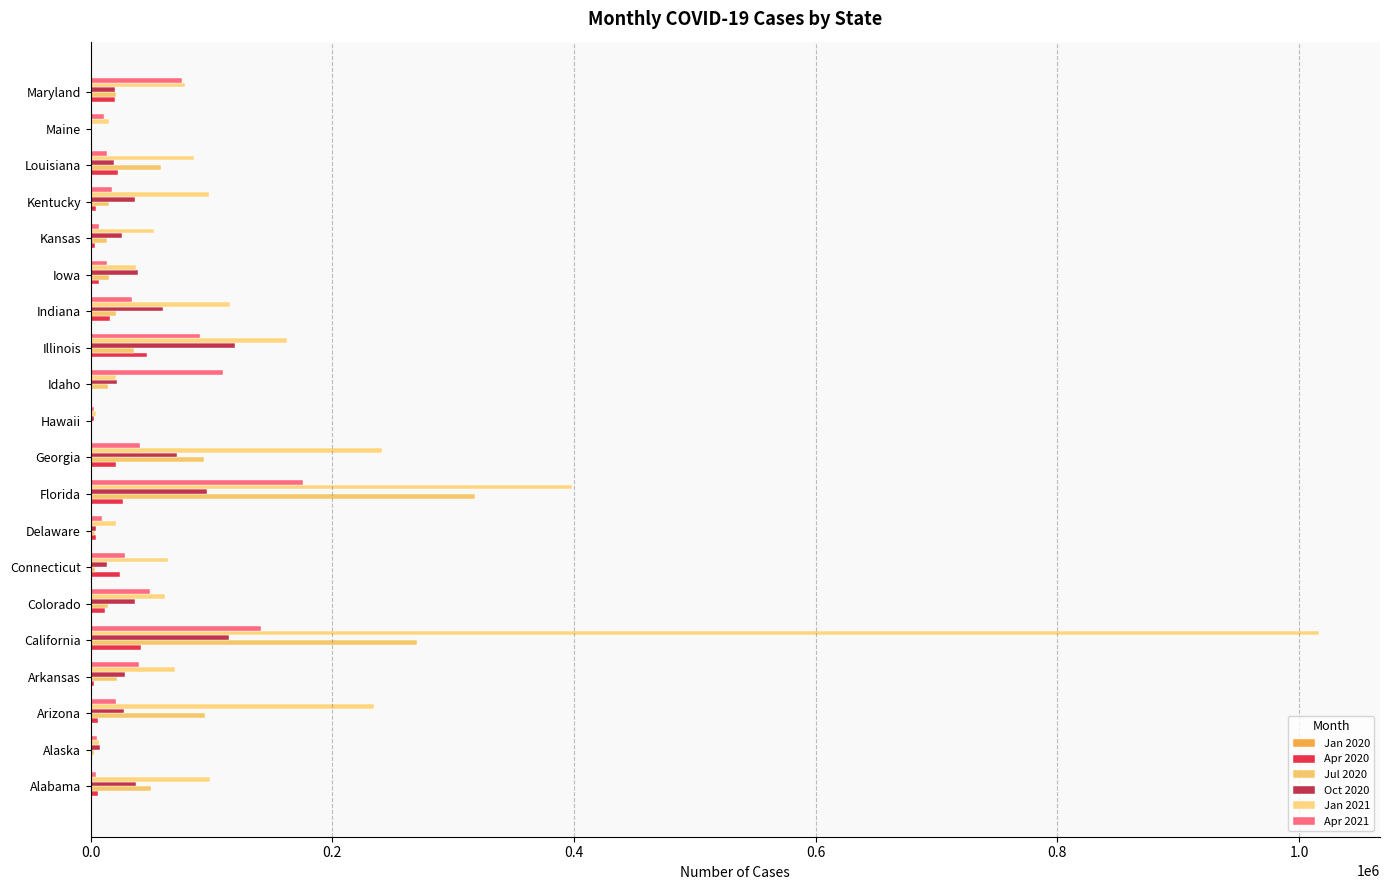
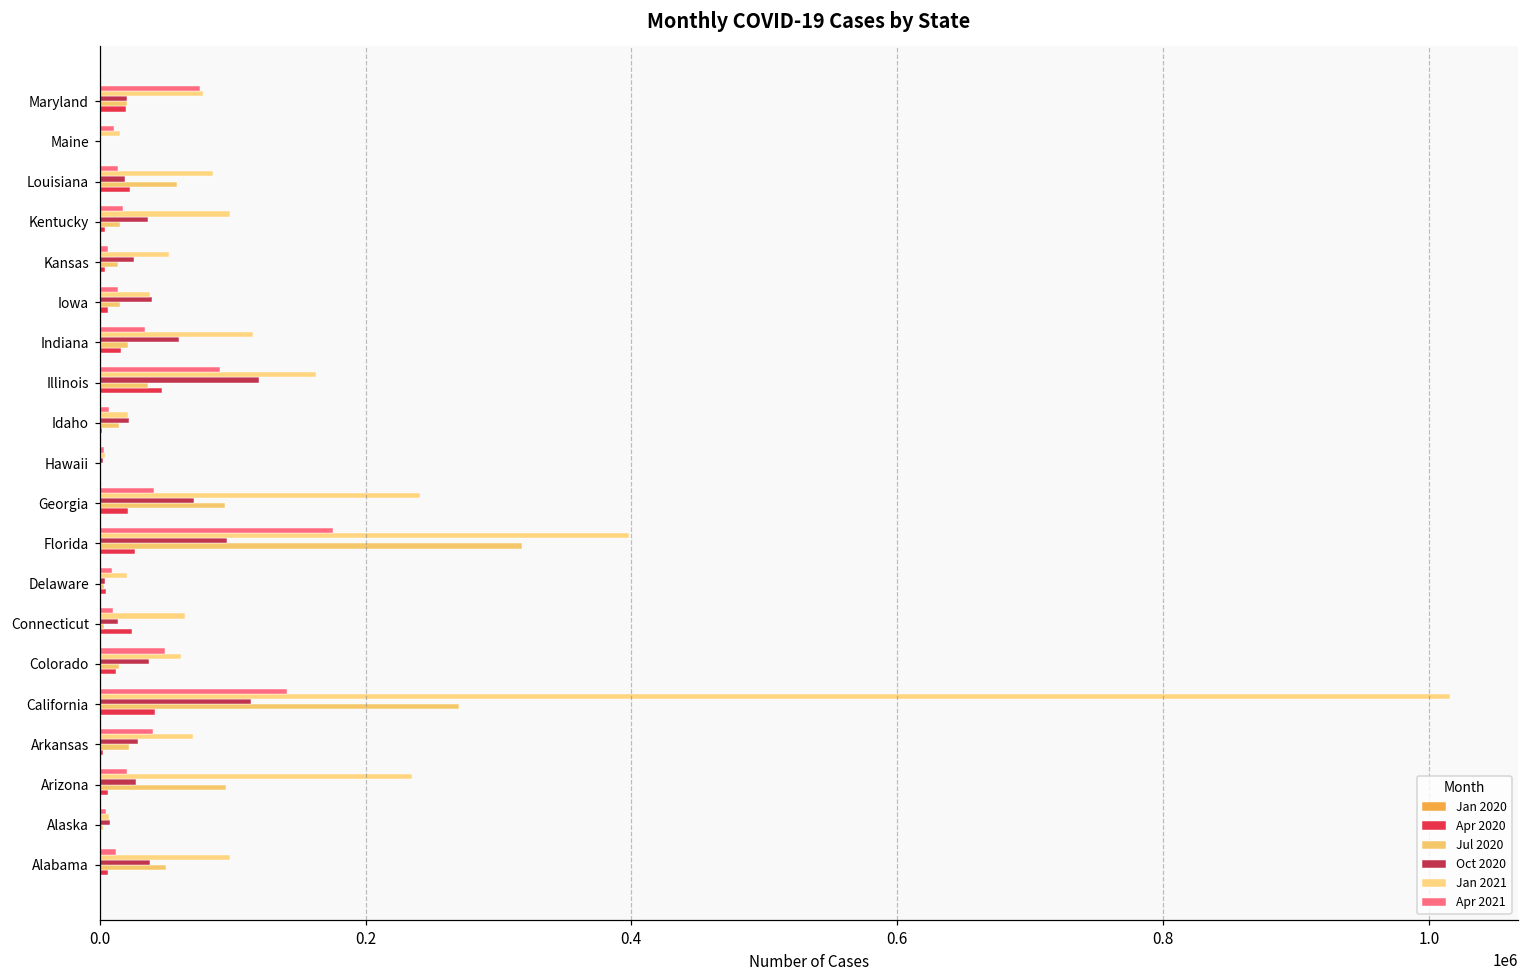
Apr 2021, Idaho: 110000 -> 7000
Apr 2021, Connecticut: 28000 -> 10000
Apr 2021, Alabama: 4000 -> 13000
